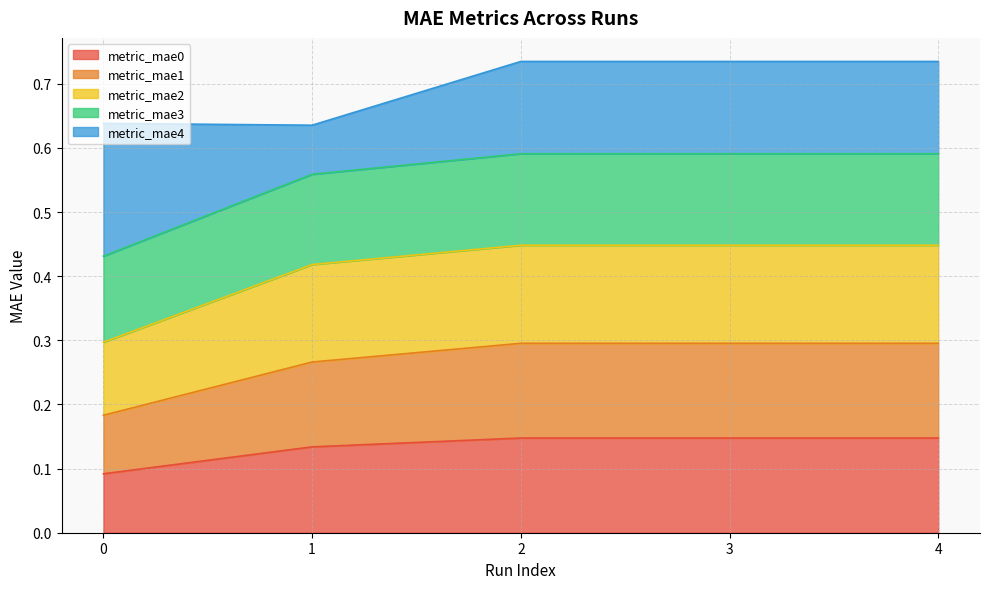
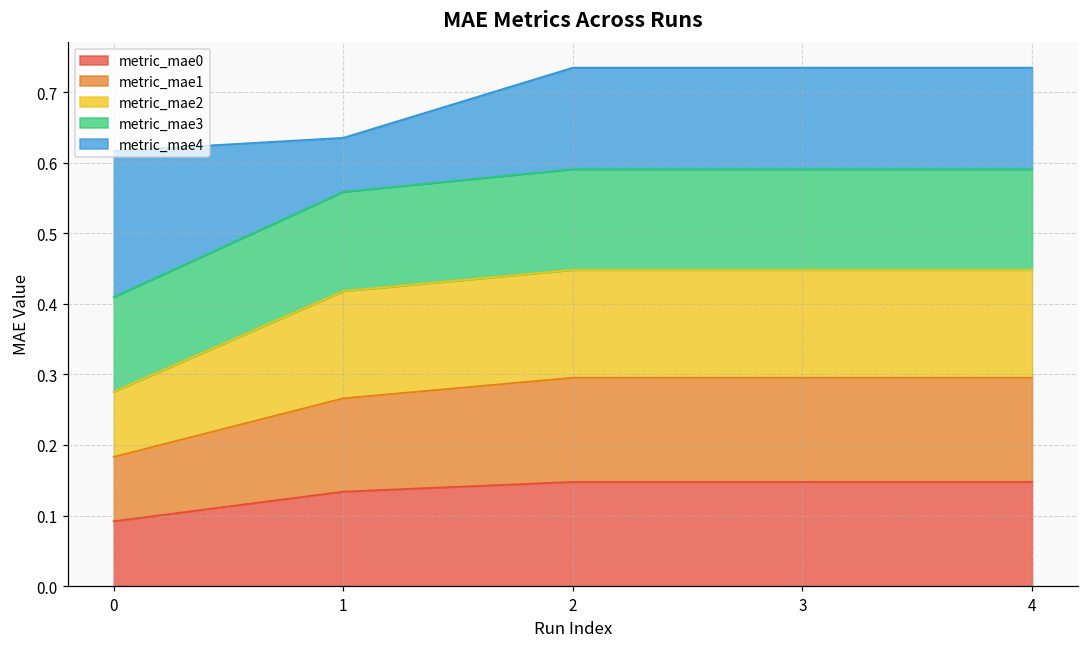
metric_mae2, 0: 0.11 -> 0.09
